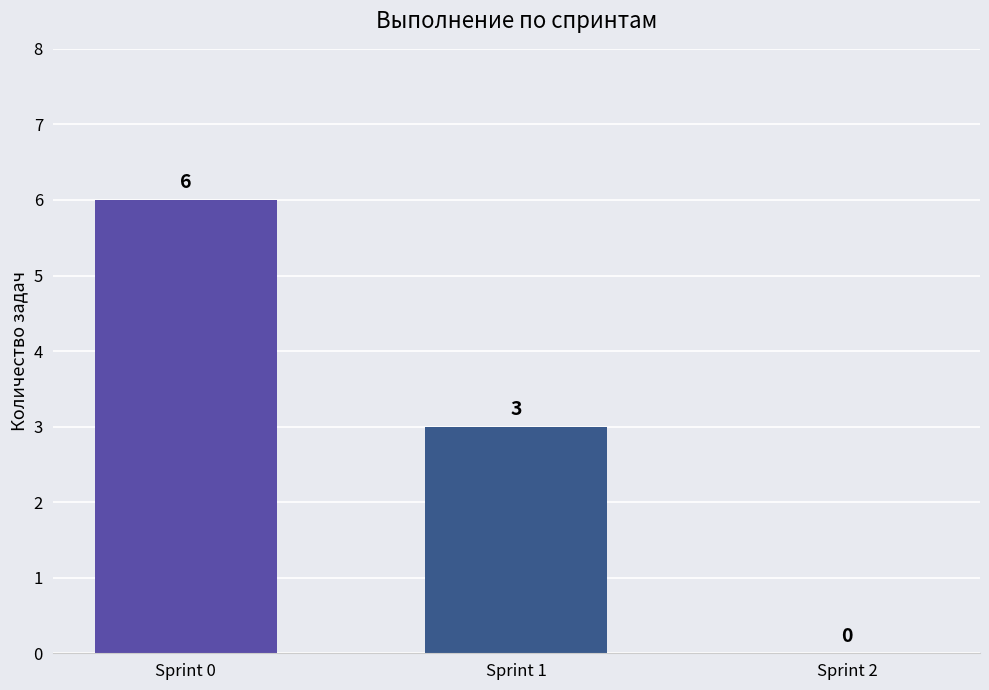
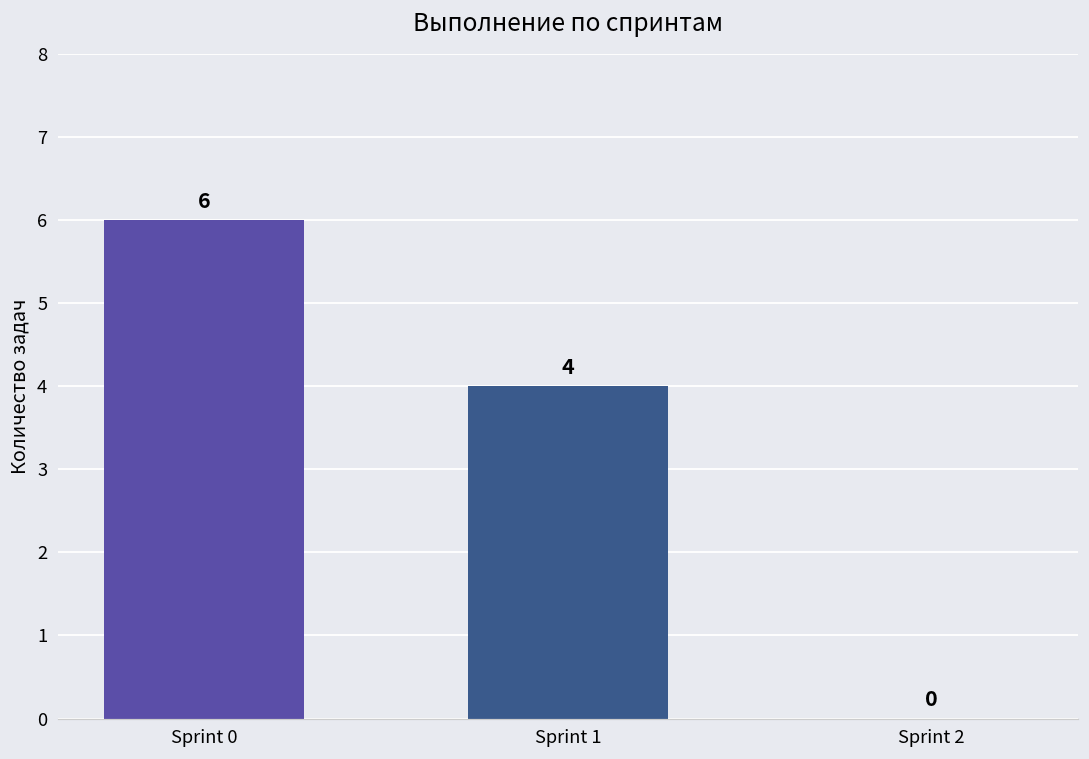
Sprint 1: 3 -> 4
